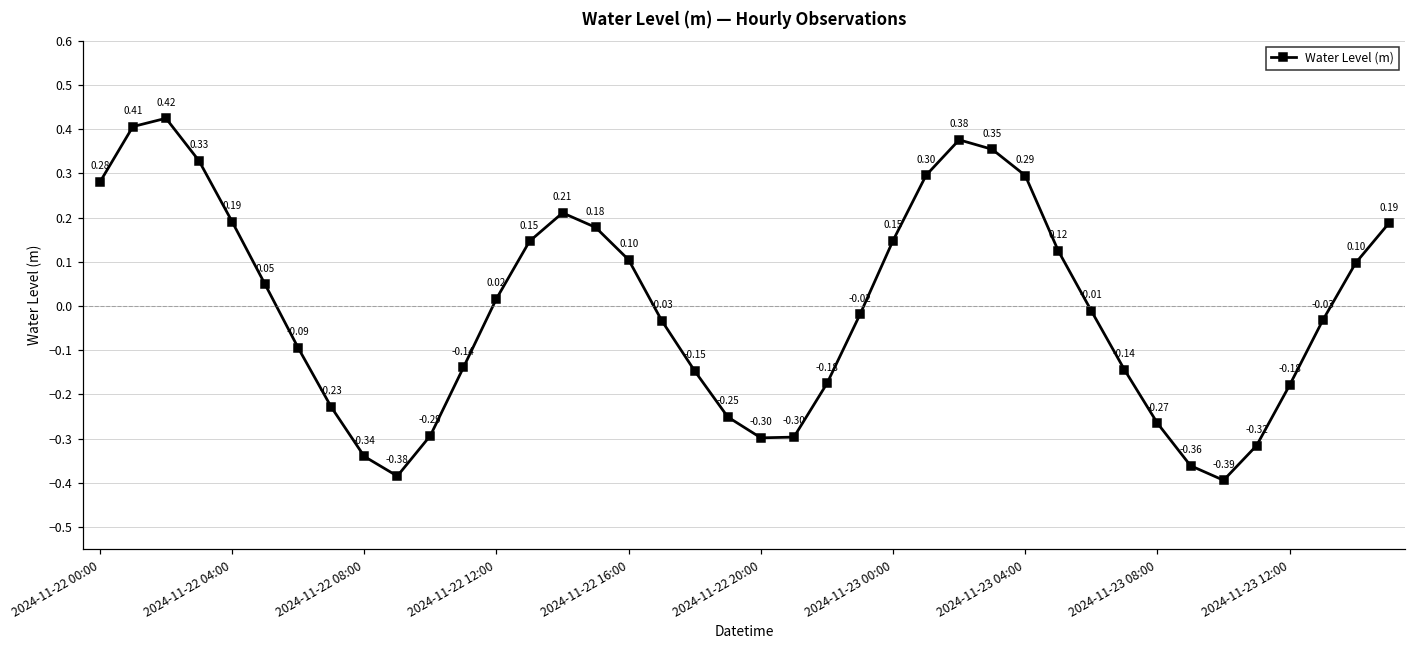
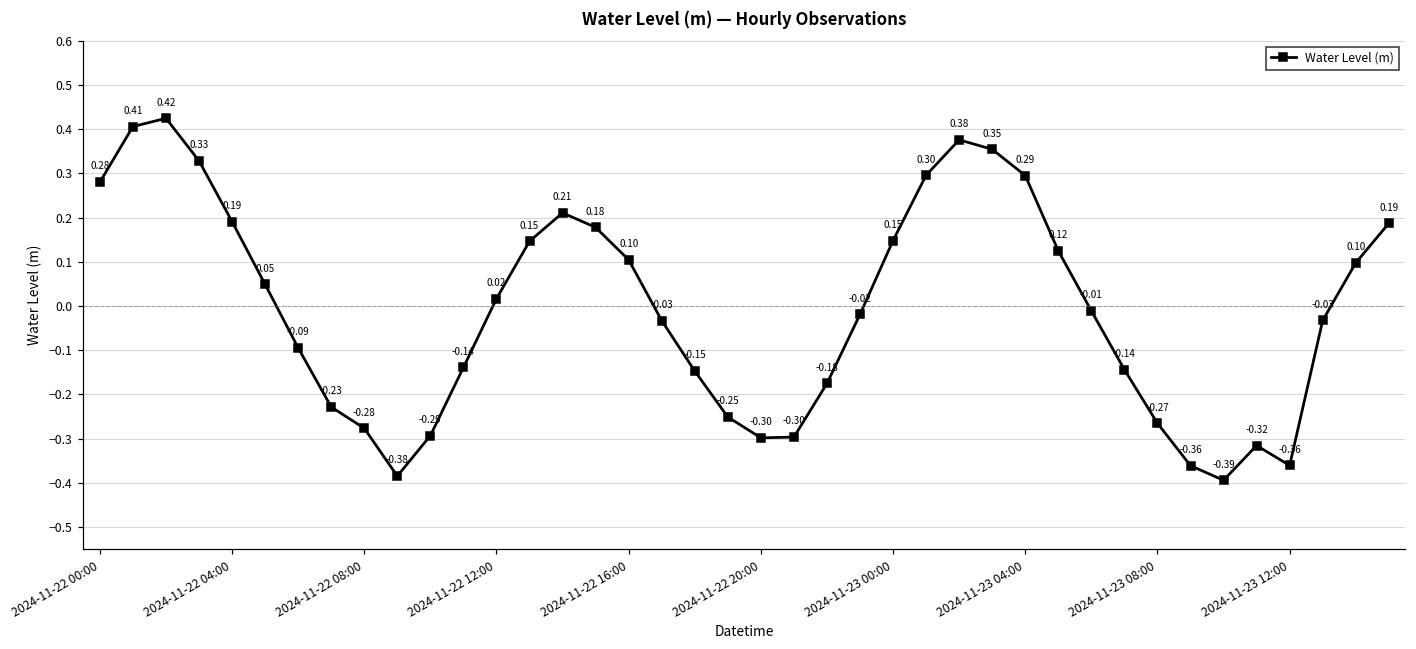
2024-11-22 08:00: -0.34 -> -0.28
2024-11-23 12:00: -0.18 -> -0.36
